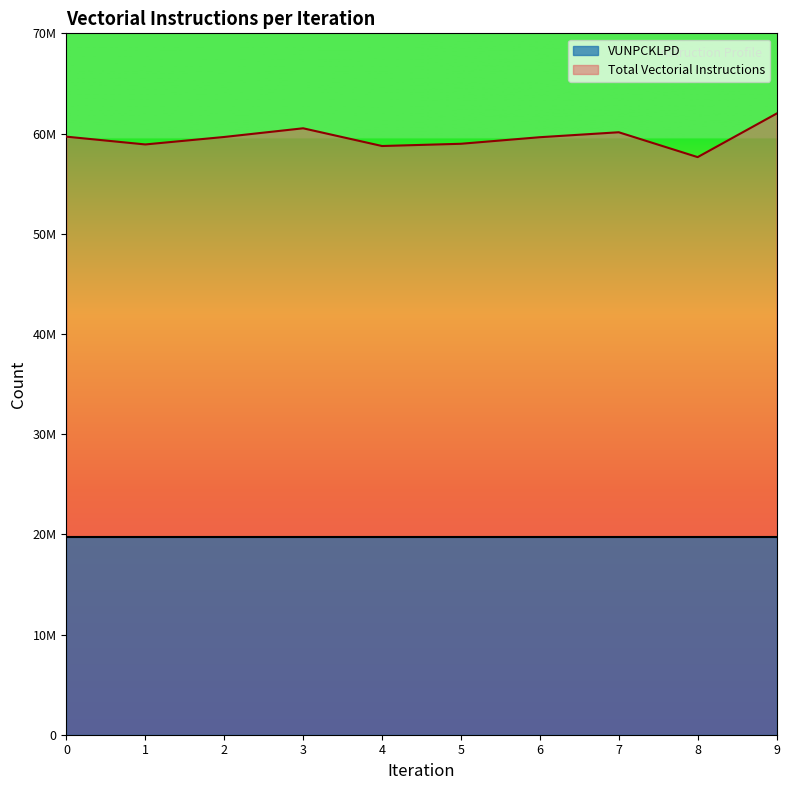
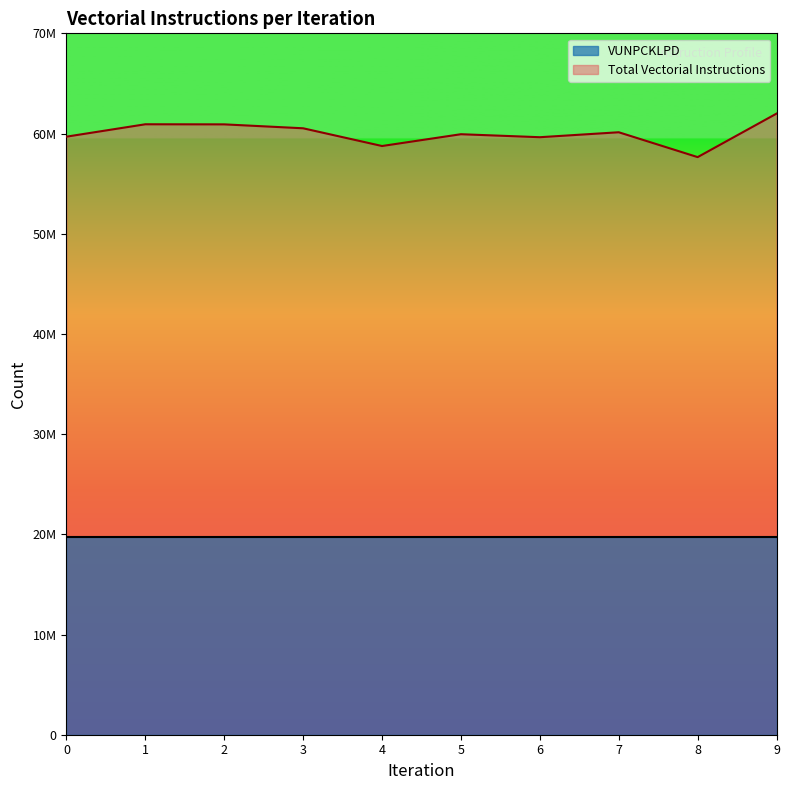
Total Vectorial Instructions, 1: 58900000 -> 60900000
Total Vectorial Instructions, 2: 59700000 -> 60900000
Total Vectorial Instructions, 5: 59000000 -> 59900000
